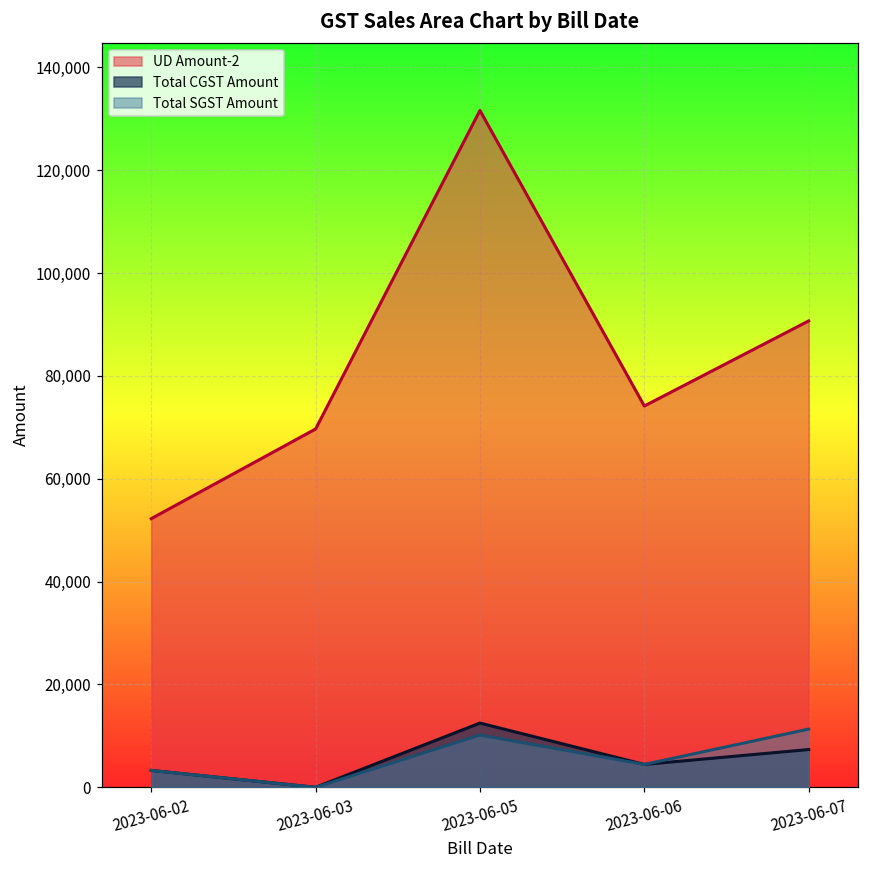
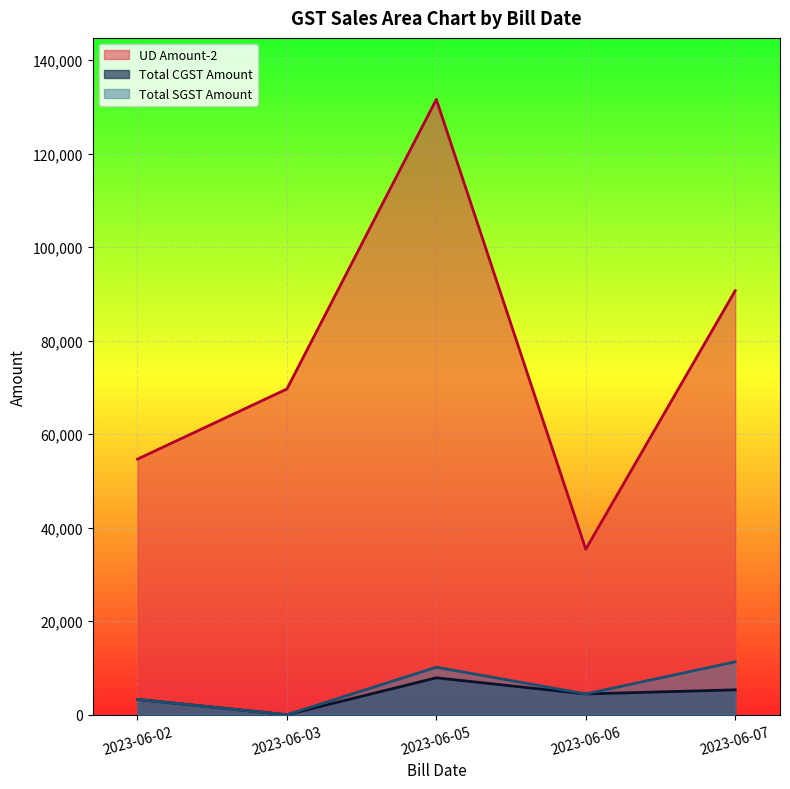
UD Amount-2, 2023-06-02: 52,000 -> 55,000
Total CGST Amount, 2023-06-05: 12,000 -> 8,000
UD Amount-2, 2023-06-06: 74,000 -> 35,000
Total CGST Amount, 2023-06-07: 7,000 -> 5,000
